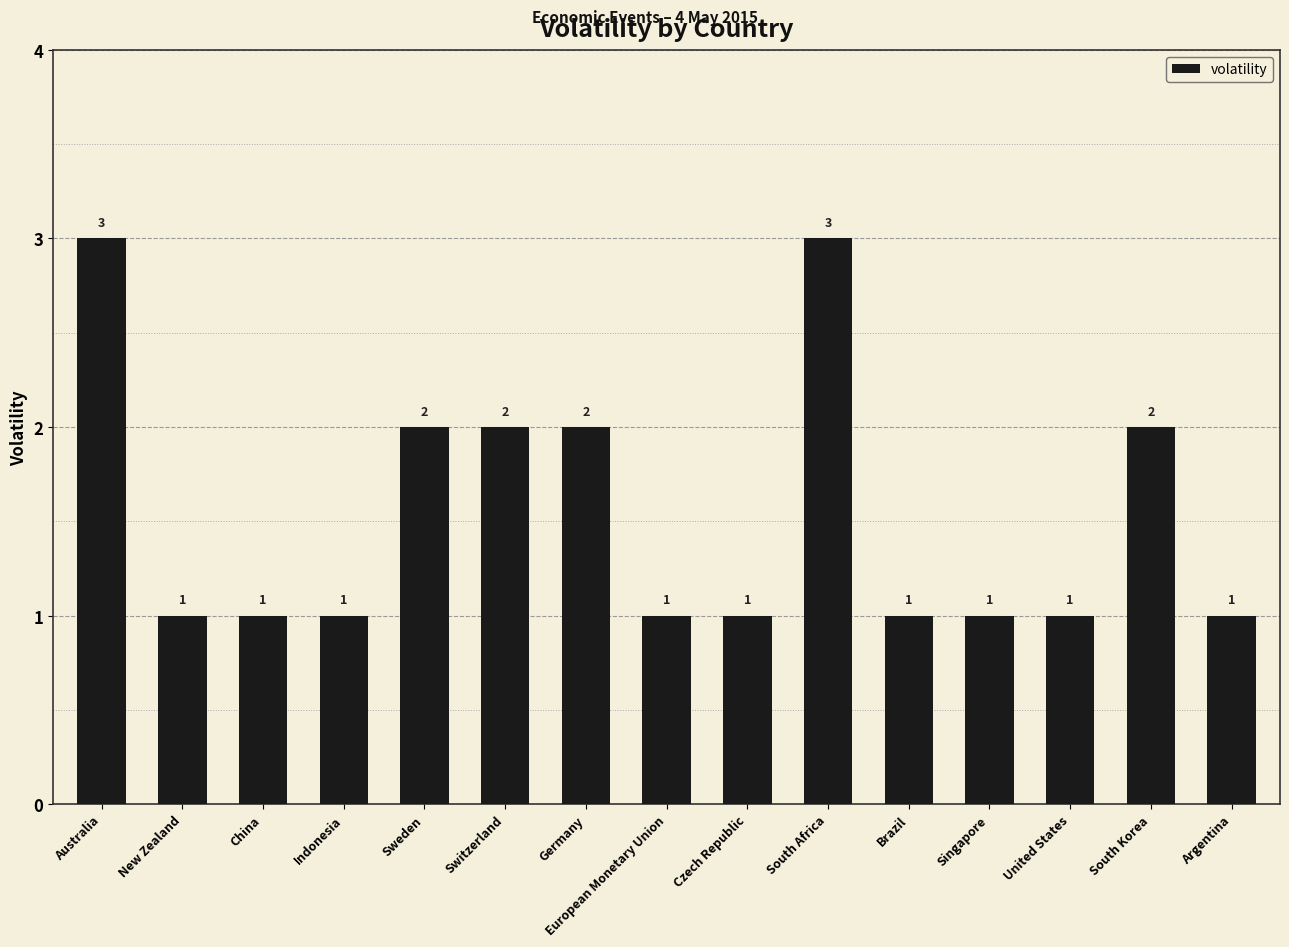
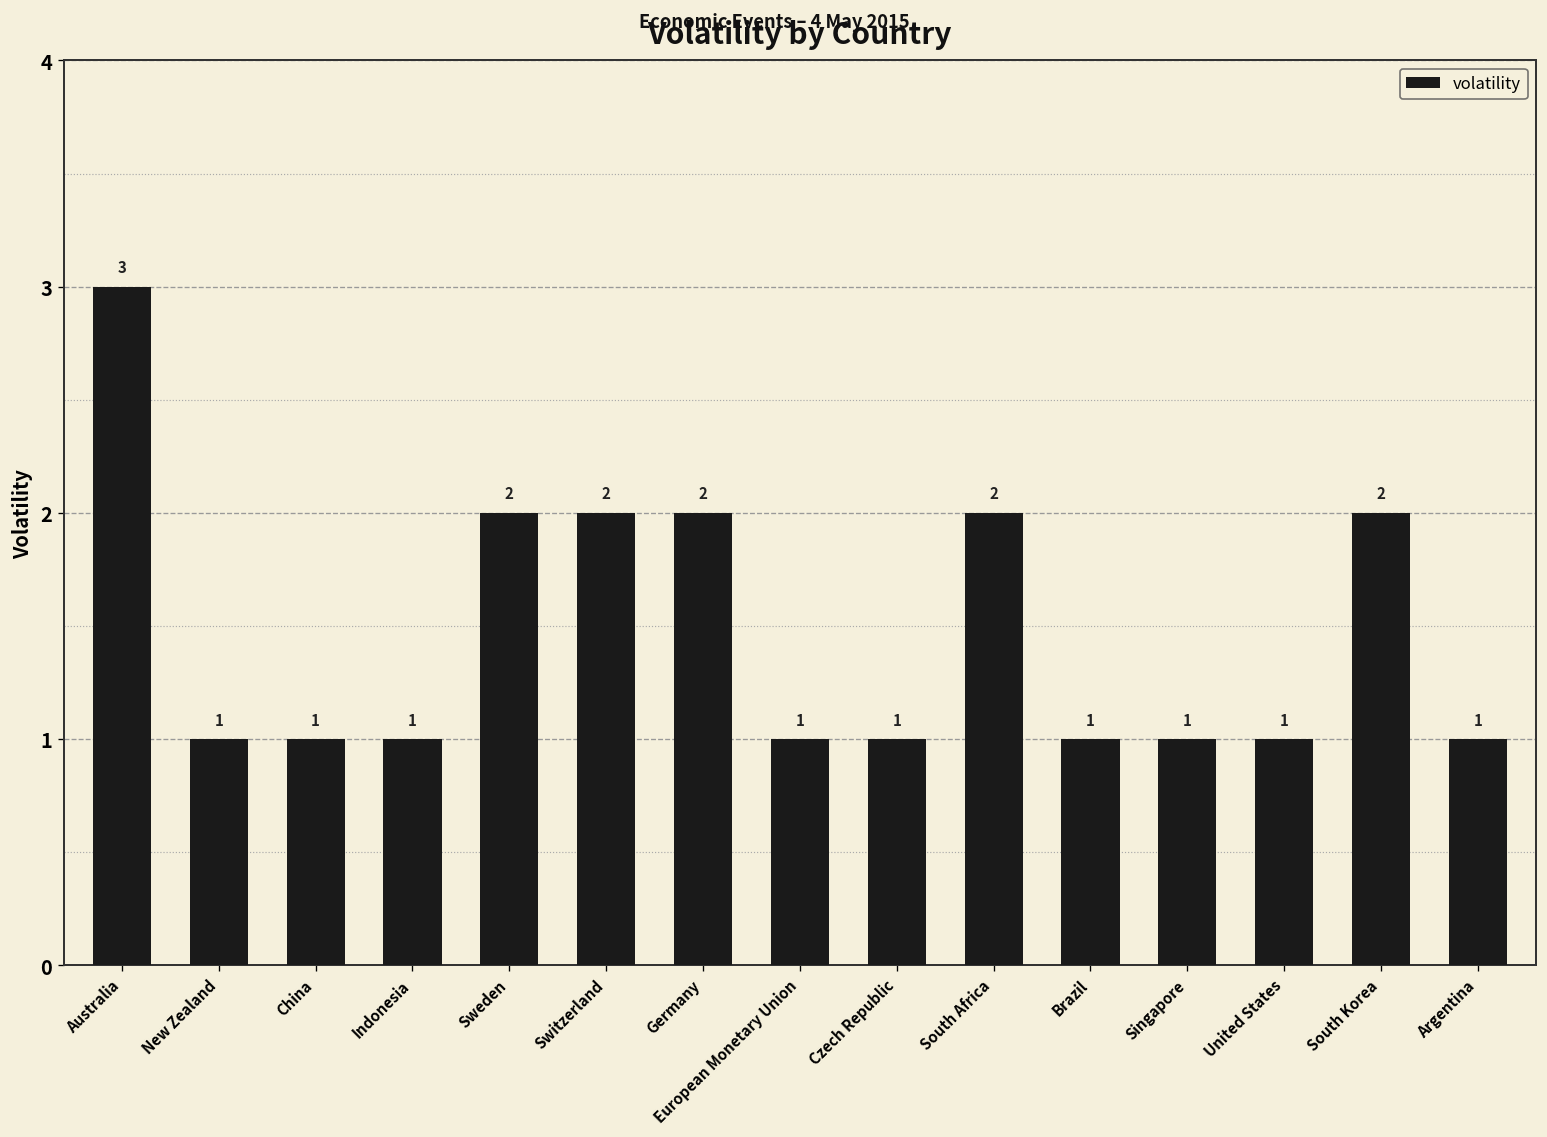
South Africa: 3 -> 2
